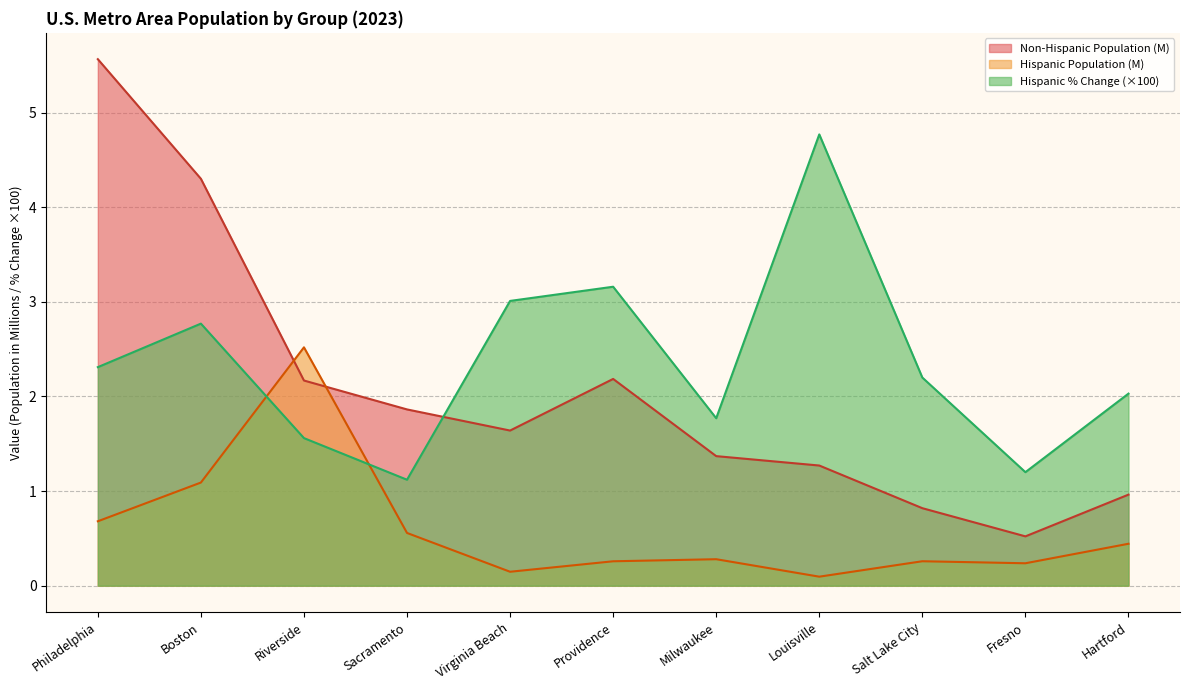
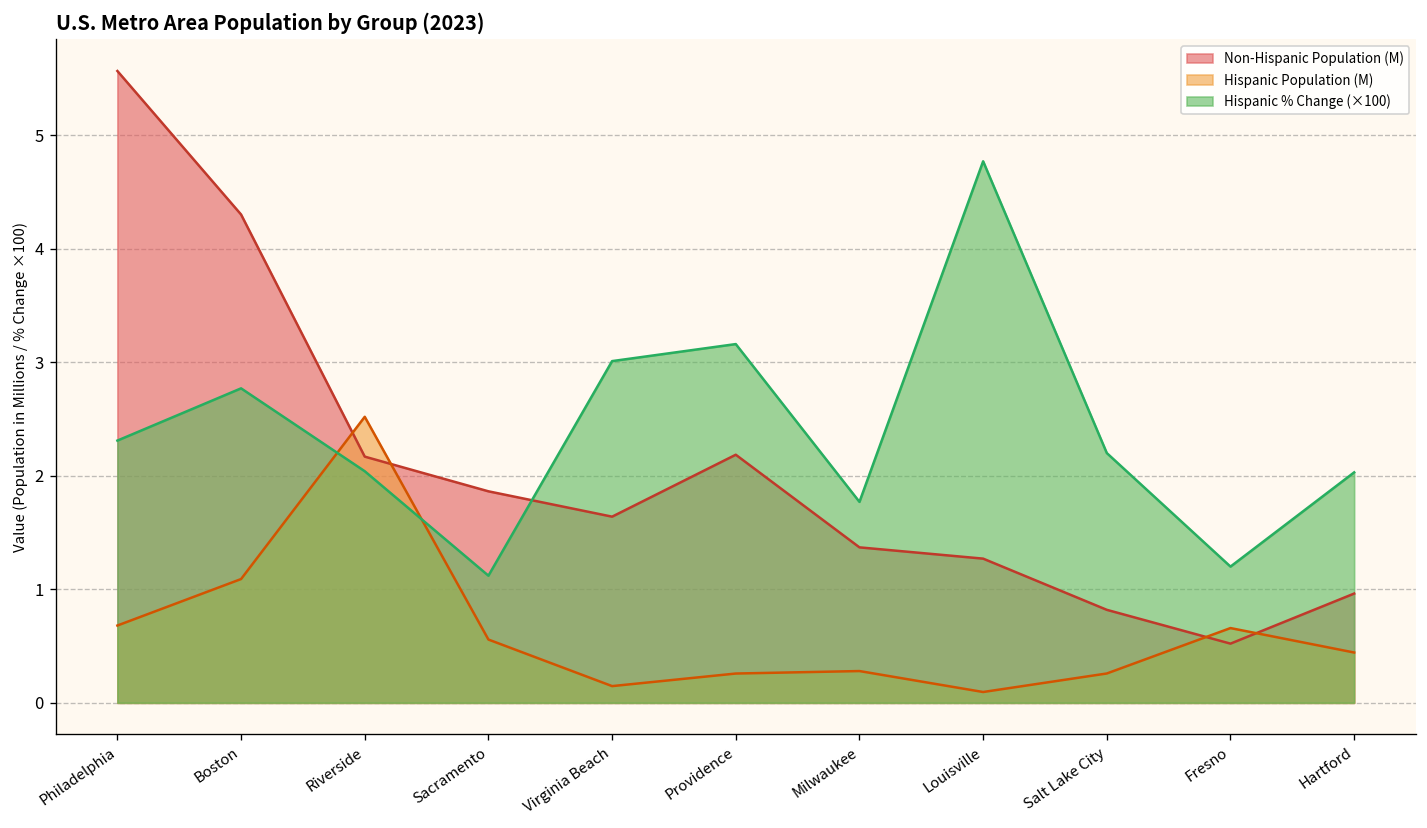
Hispanic % Change (×100), Riverside: 1.6 -> 2.0
Hispanic Population (M), Fresno: 0.2 -> 0.7
